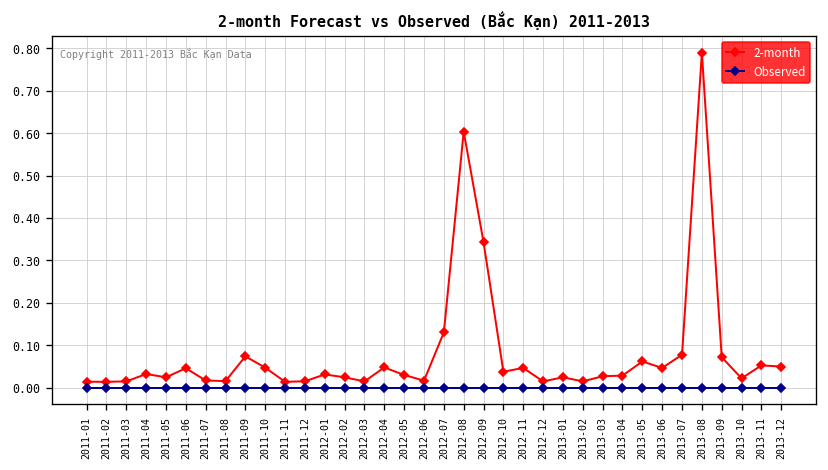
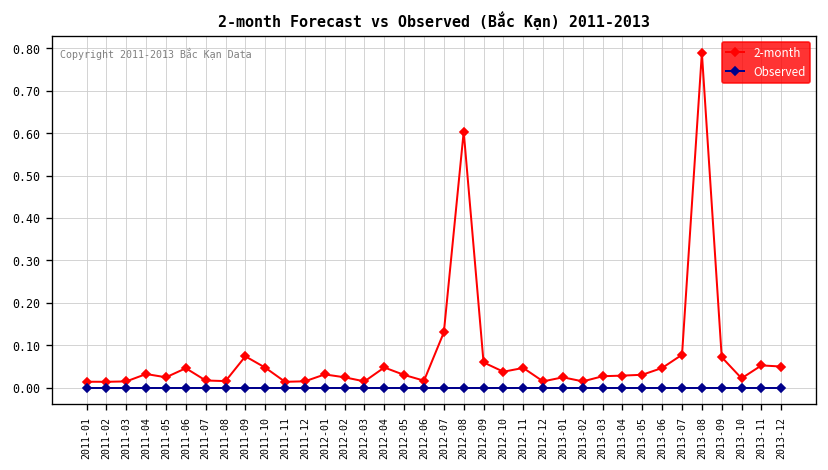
2-month, 2012-09: 0.34 -> 0.06
2-month, 2013-05: 0.06 -> 0.03
